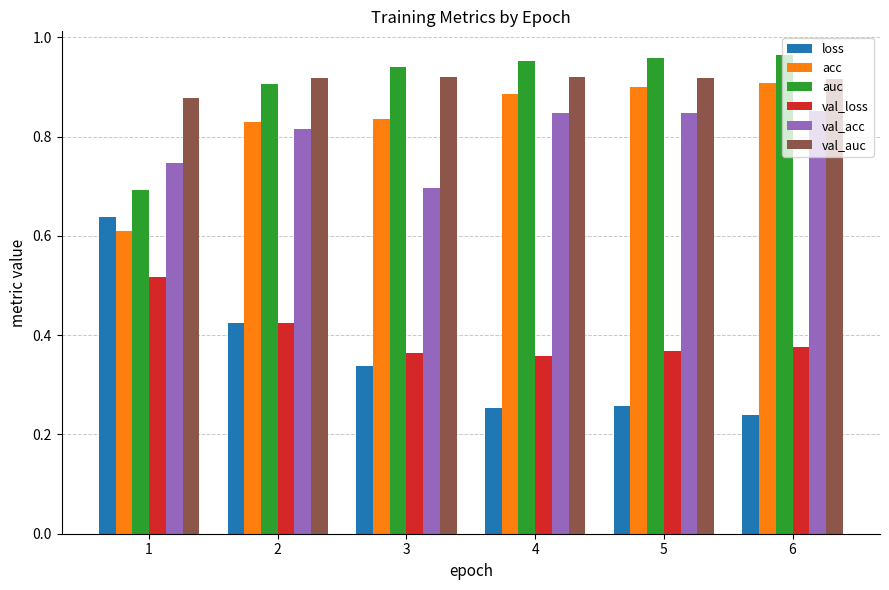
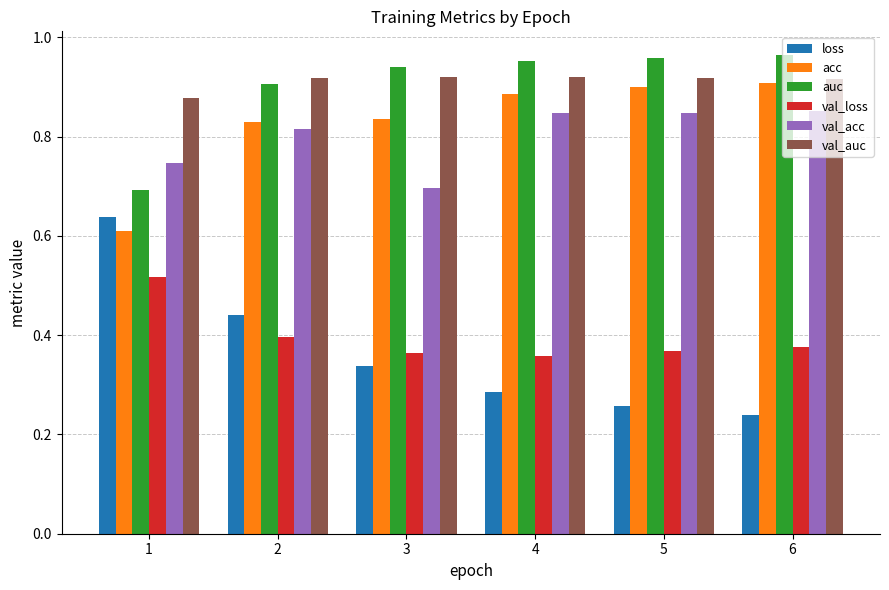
loss, 2: 0.42 -> 0.44
val_loss, 2: 0.42 -> 0.40
loss, 4: 0.25 -> 0.28
